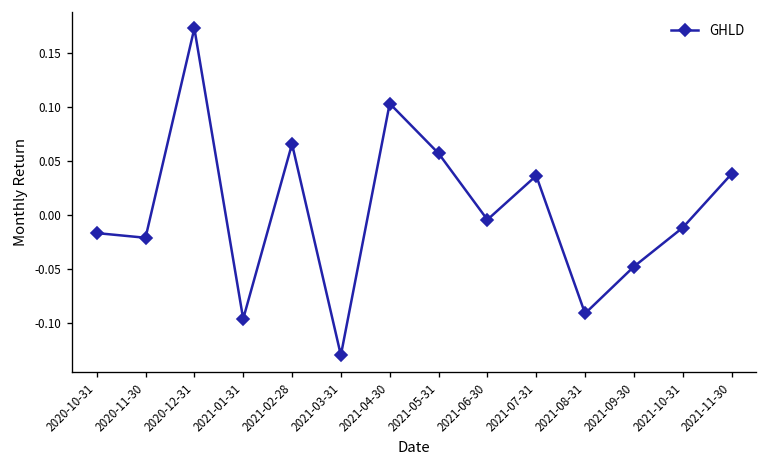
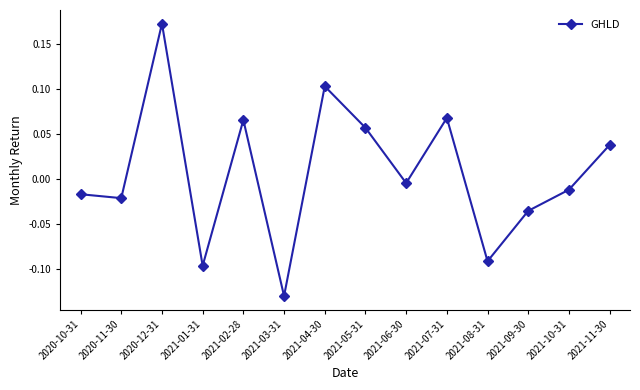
2021-07-31: 0.04 -> 0.07
2021-09-30: -0.05 -> -0.04
